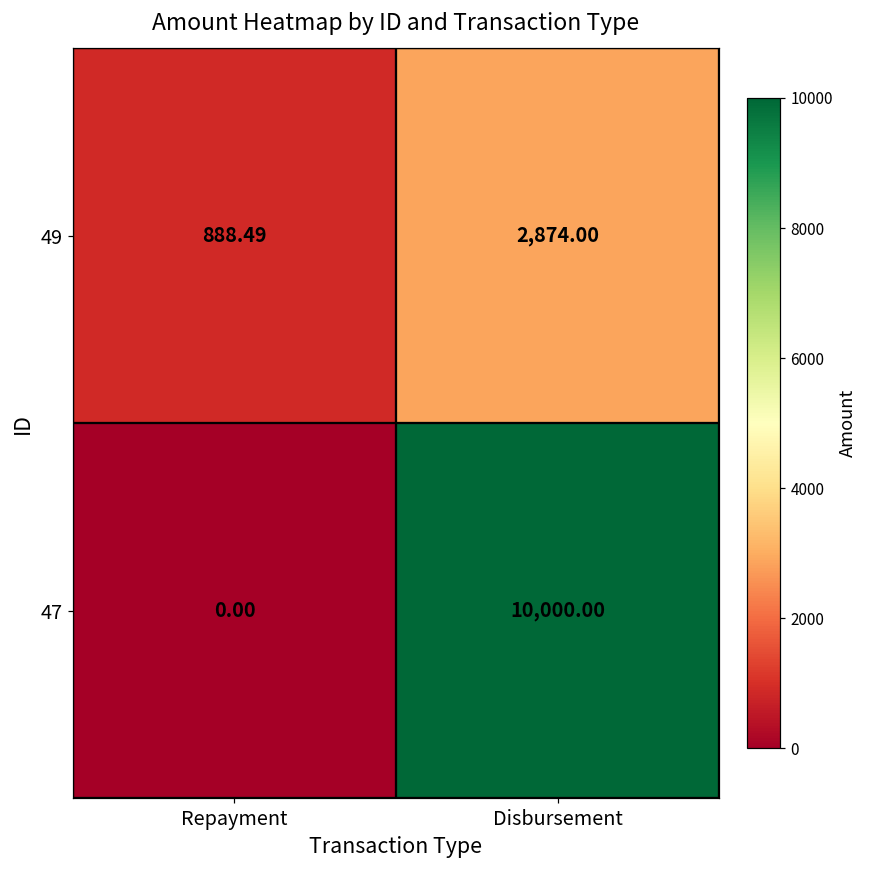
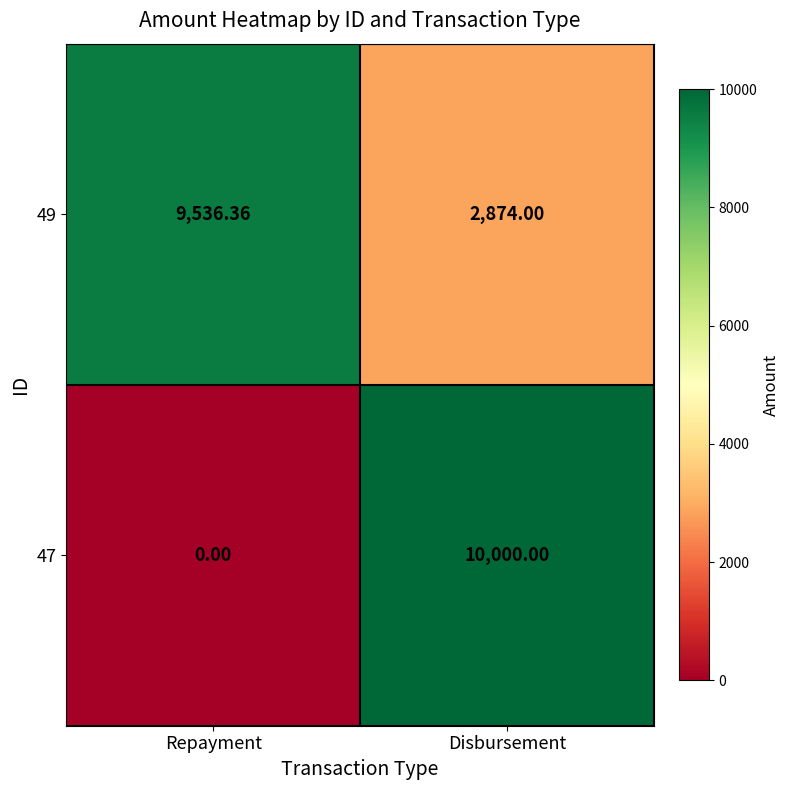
49, Repayment: 888.49 -> 9,536.36
